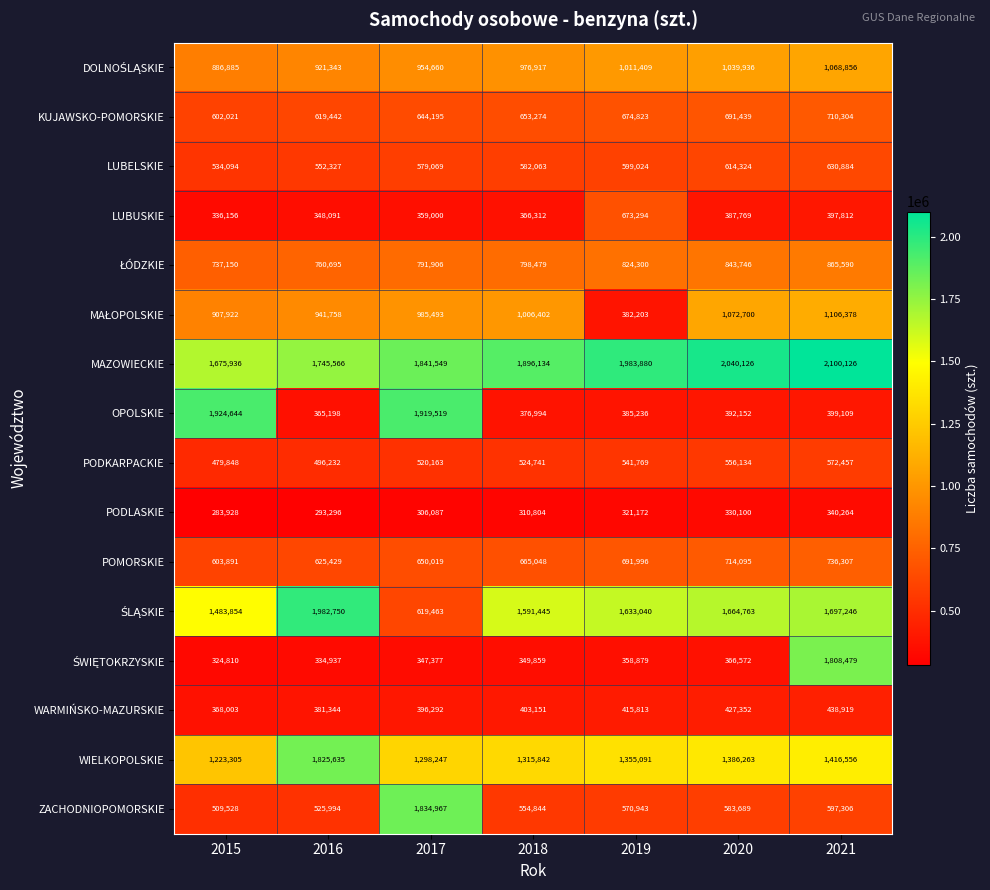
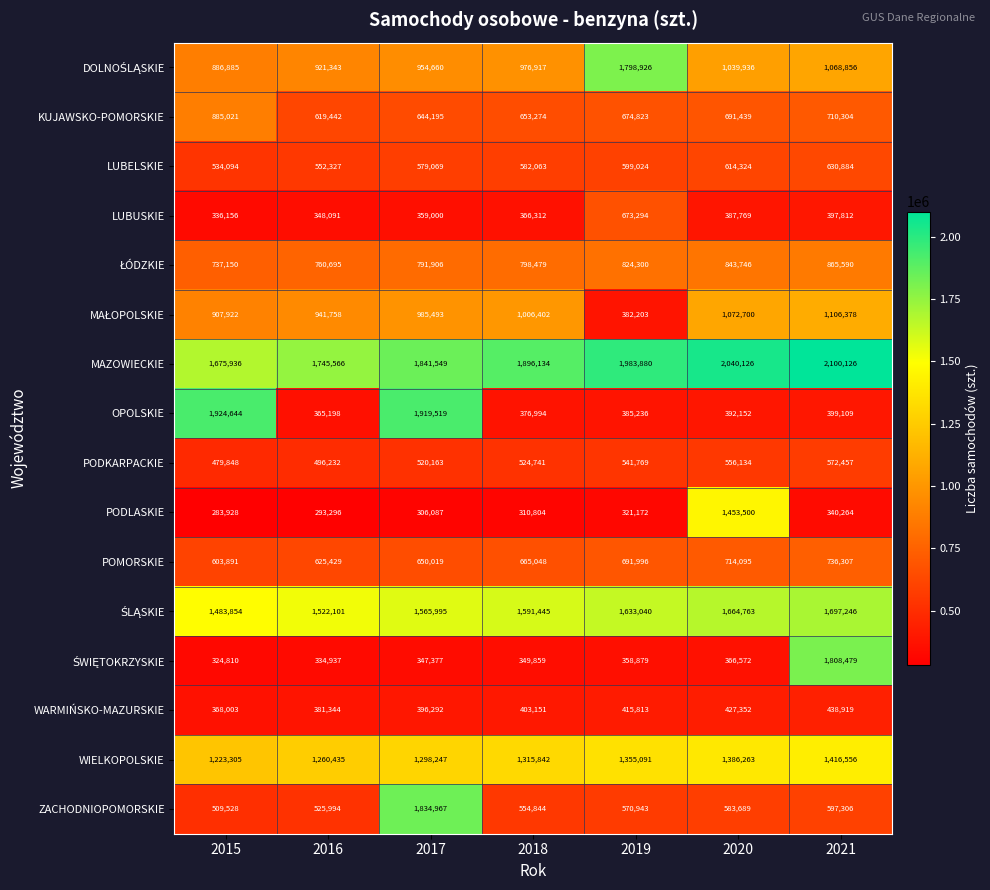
DOLNOŚLĄSKIE, 2019: 1,011,409 -> 1,798,926
KUJAWSKO-POMORSKIE, 2015: 602,021 -> 885,021
PODLASKIE, 2020: 330,100 -> 1,453,500
ŚLĄSKIE, 2016: 1,982,750 -> 1,522,101
ŚLĄSKIE, 2017: 619,463 -> 1,565,995
WIELKOPOLSKIE, 2016: 1,825,635 -> 1,260,435
